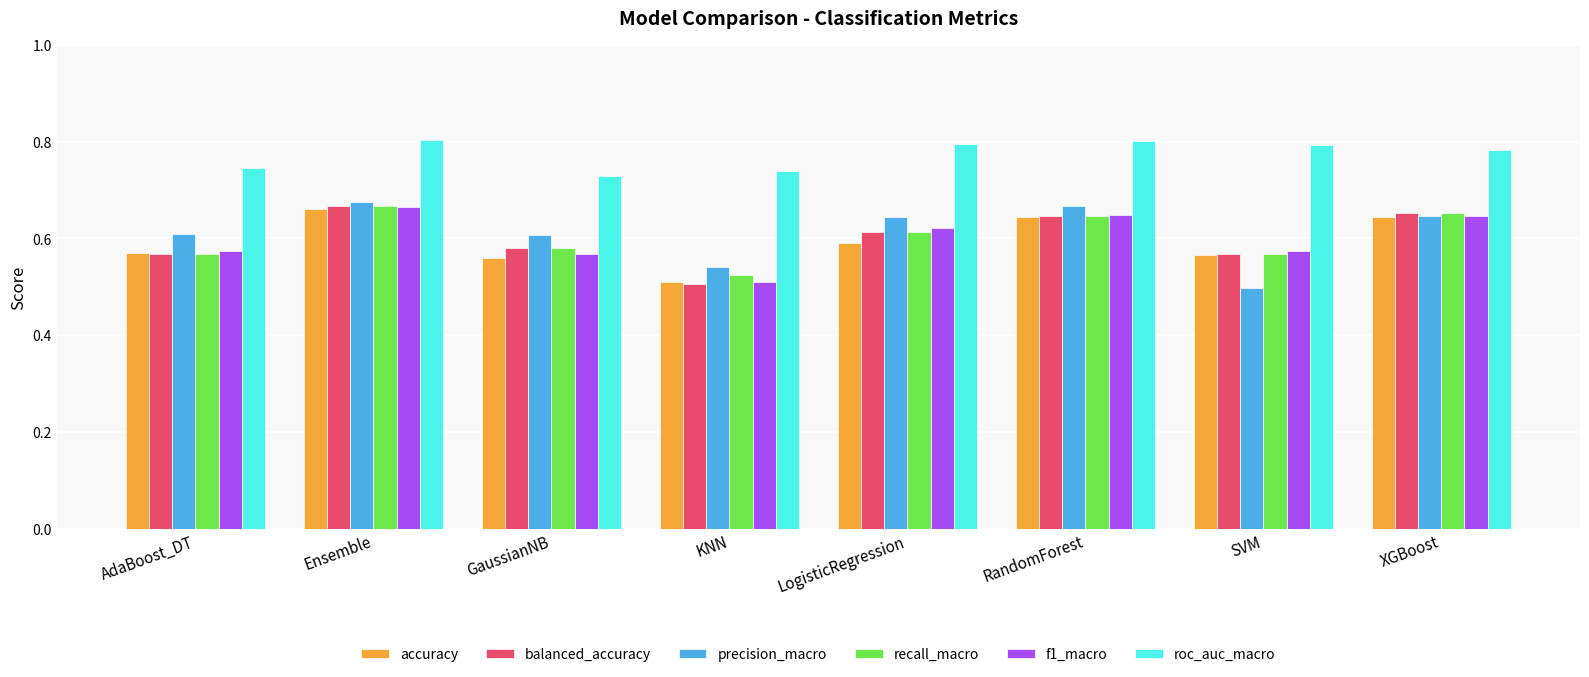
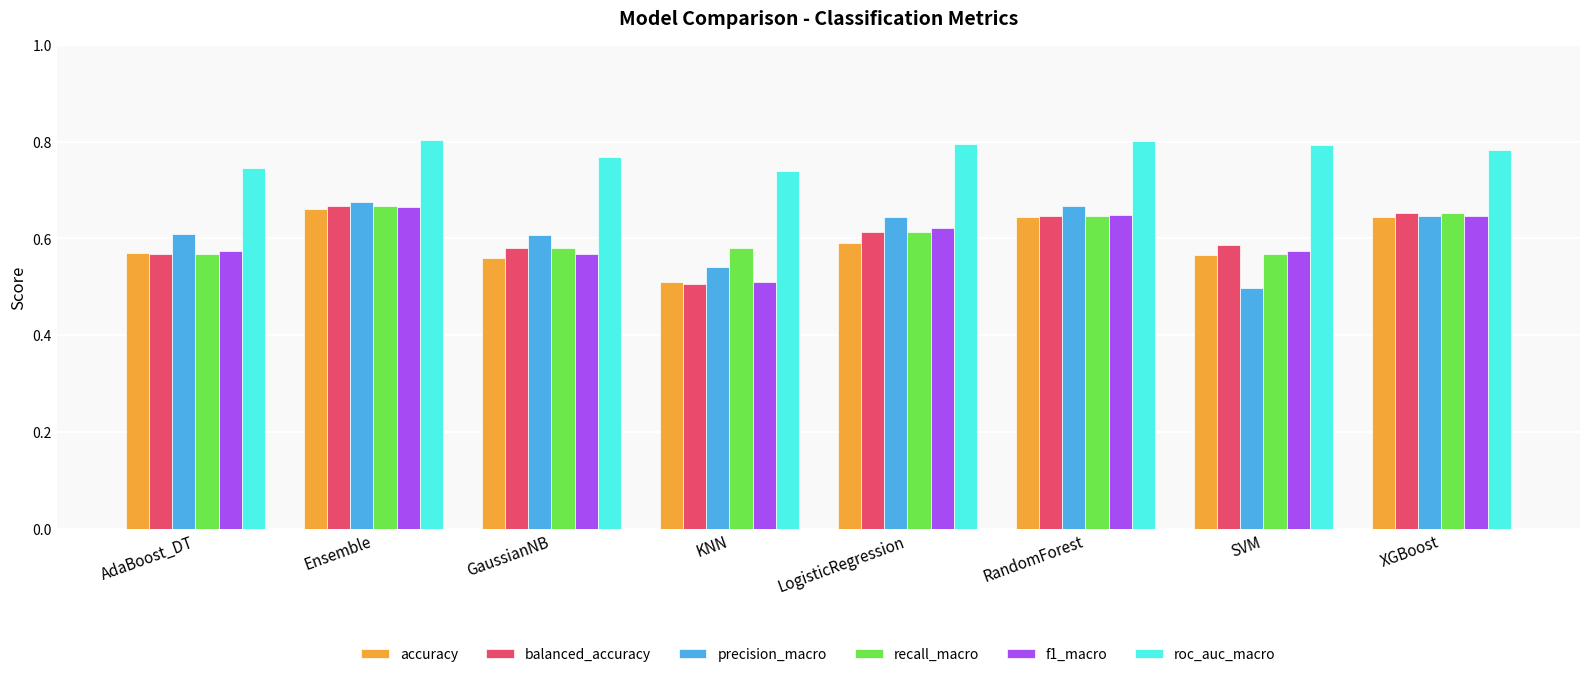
roc_auc_macro, GaussianNB: 0.73 -> 0.77
recall_macro, KNN: 0.53 -> 0.58
balanced_accuracy, SVM: 0.57 -> 0.59
